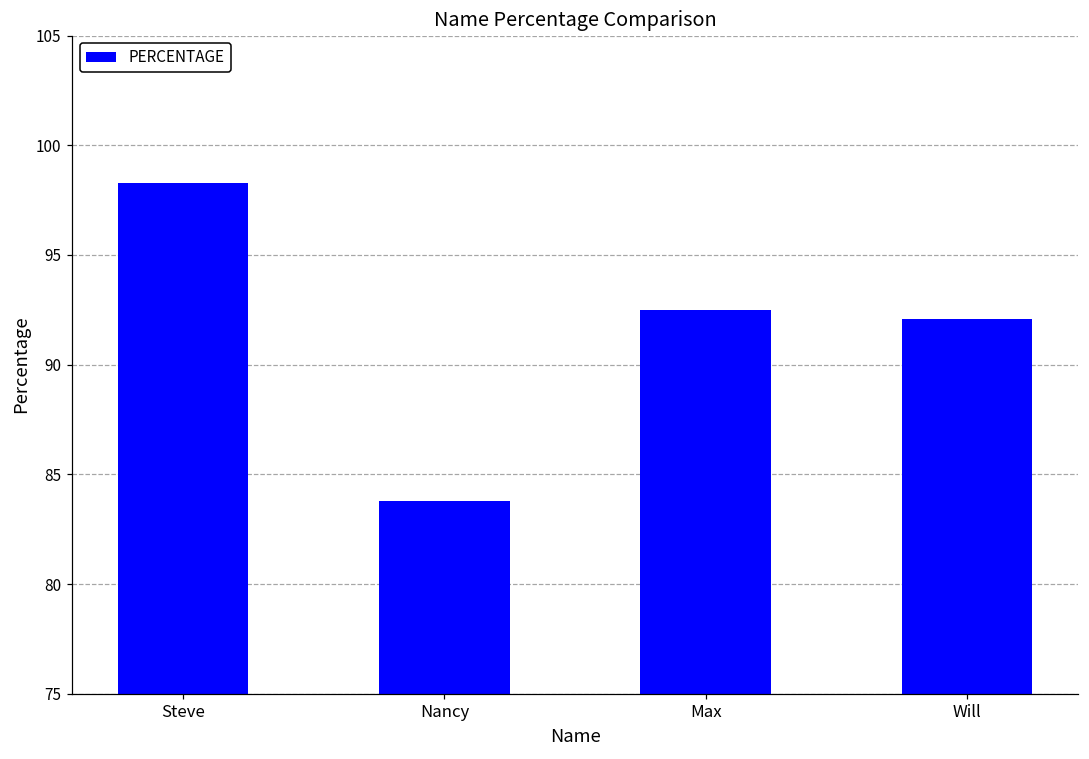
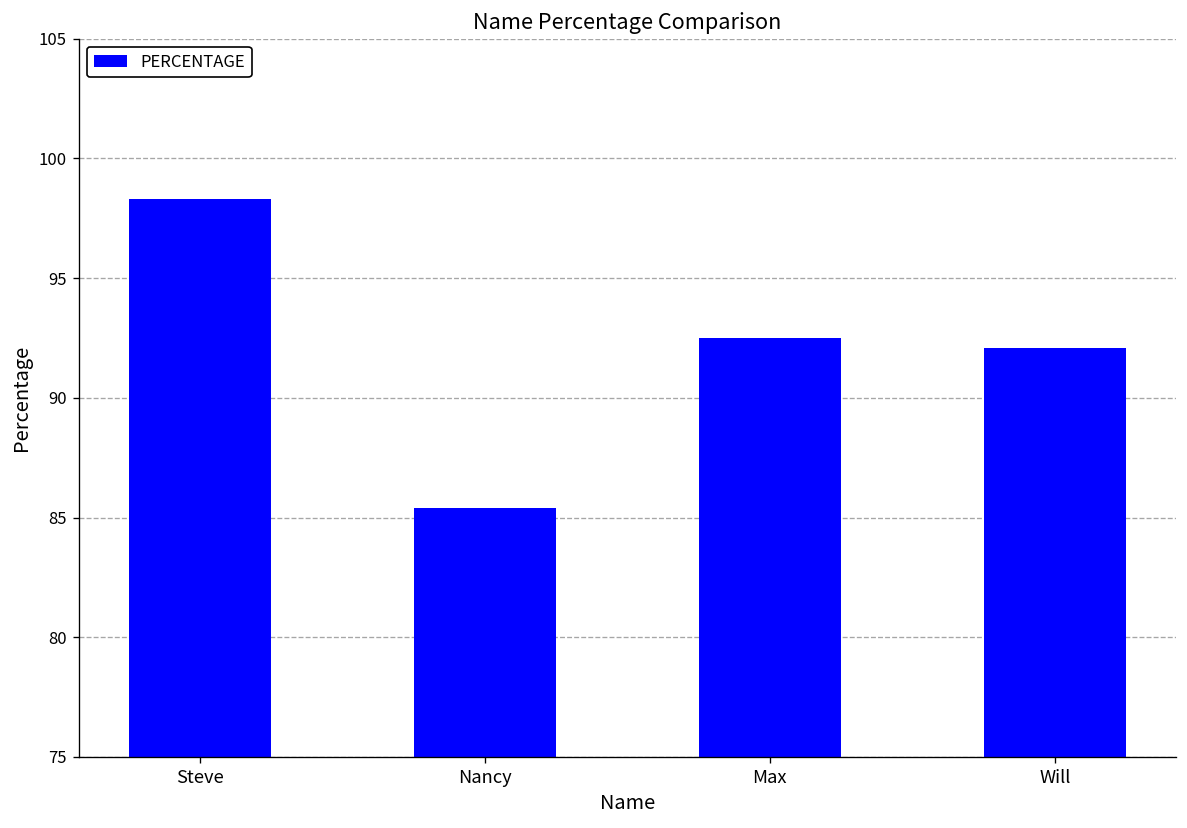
Nancy: 83.8 -> 85.4
